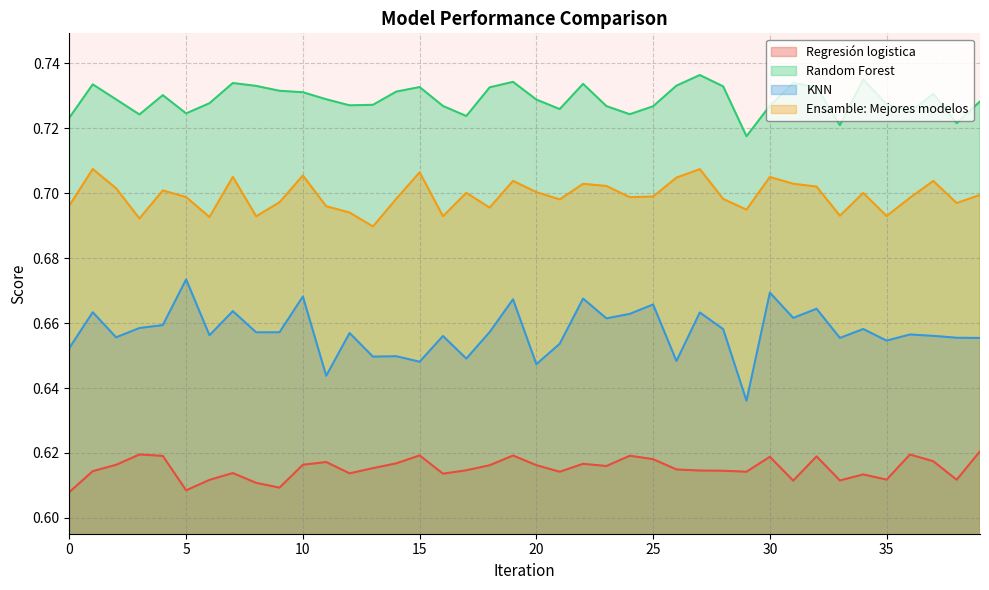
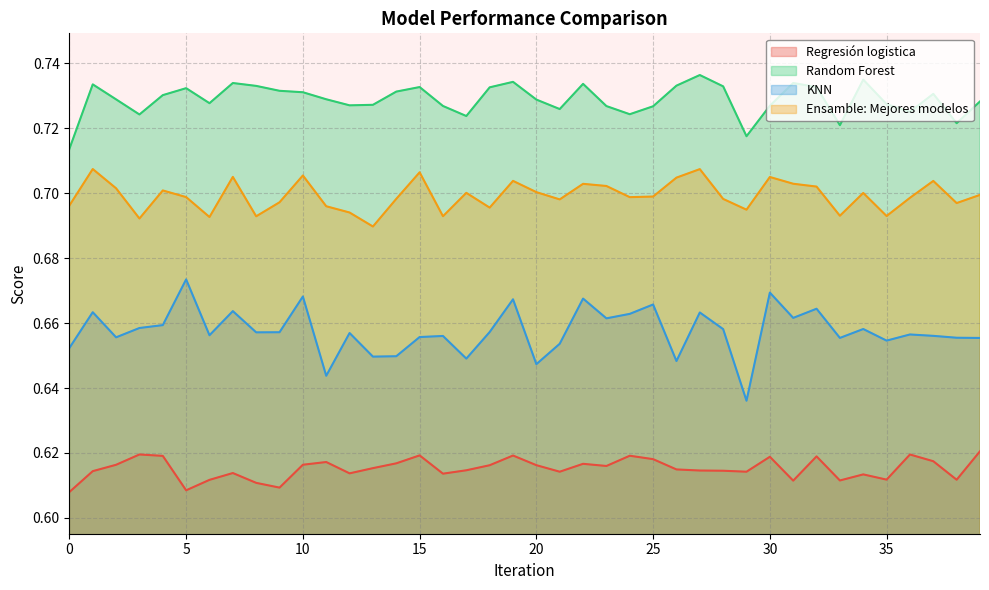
Random Forest, 0: 0.723 -> 0.714
Random Forest, 5: 0.725 -> 0.732
KNN, 15: 0.648 -> 0.656
